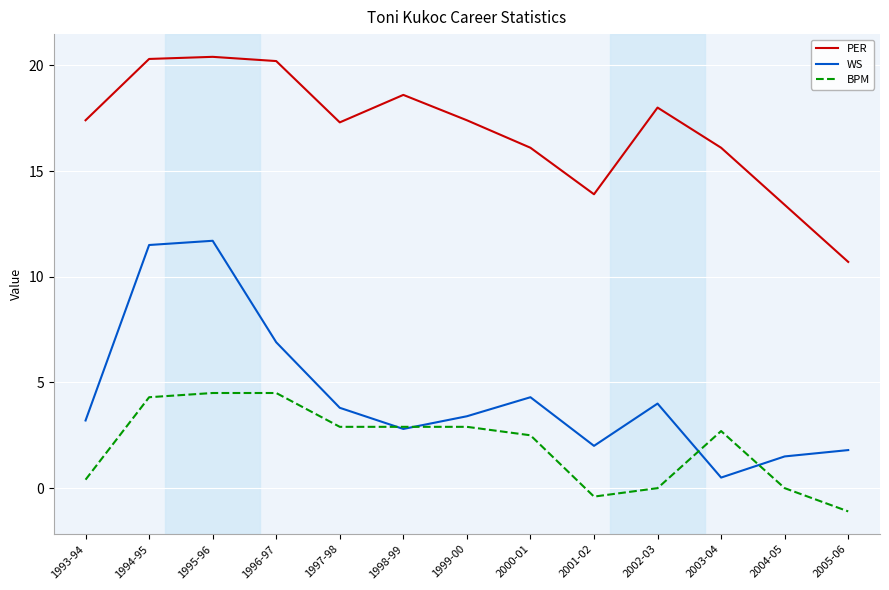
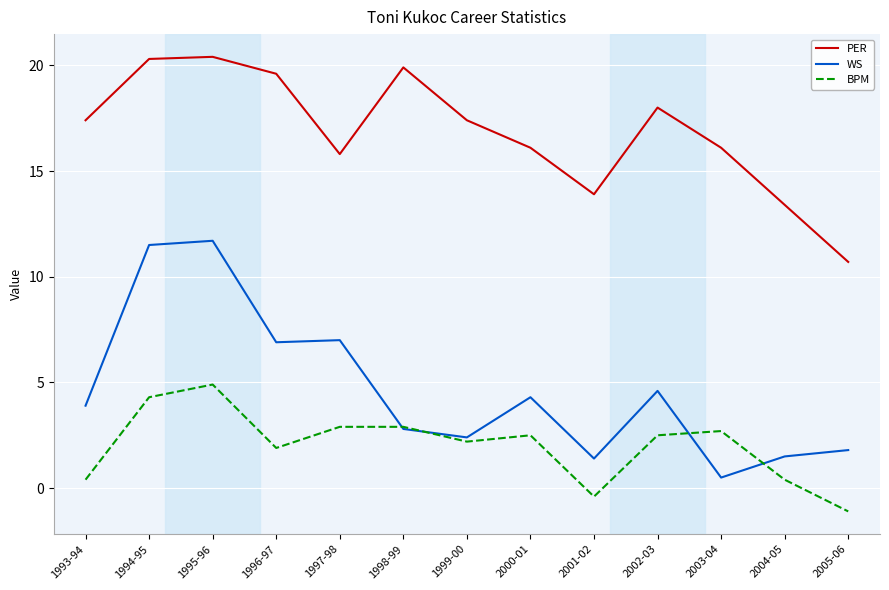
WS, 1993-94: 3.2 -> 3.9
BPM, 1995-96: 4.5 -> 4.9
PER, 1996-97: 20.2 -> 19.6
BPM, 1996-97: 4.5 -> 1.9
PER, 1997-98: 17.3 -> 15.8
WS, 1997-98: 3.8 -> 7.0
PER, 1998-99: 18.6 -> 19.9
WS, 1999-00: 3.4 -> 2.4
BPM, 1999-00: 2.9 -> 2.2
WS, 2001-02: 2.0 -> 1.4
WS, 2002-03: 4.0 -> 4.6
BPM, 2002-03: 0.0 -> 2.5
BPM, 2004-05: 0.0 -> 0.4
